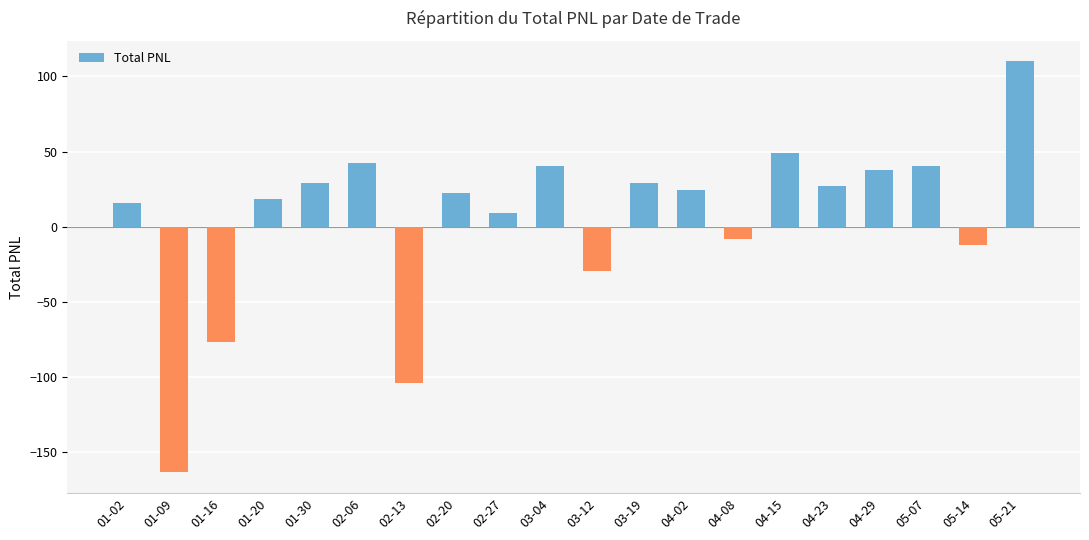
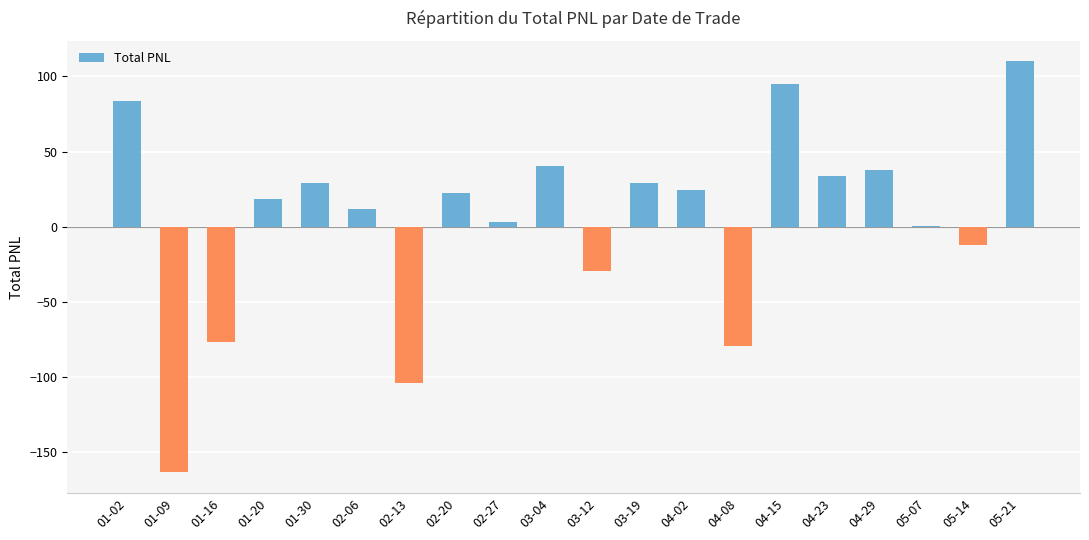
01-02: 16 -> 84
02-06: 42 -> 12
02-27: 9 -> 3
04-08: -8 -> -79
04-15: 49 -> 95
04-23: 27 -> 34
05-07: 40 -> 0
